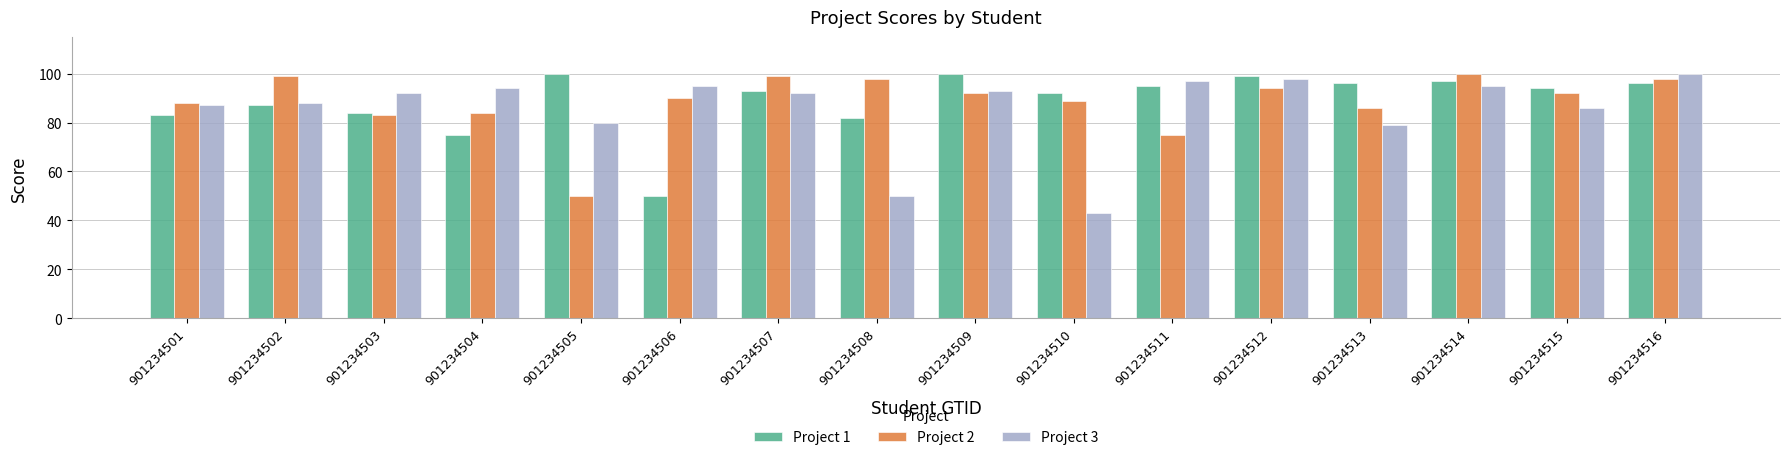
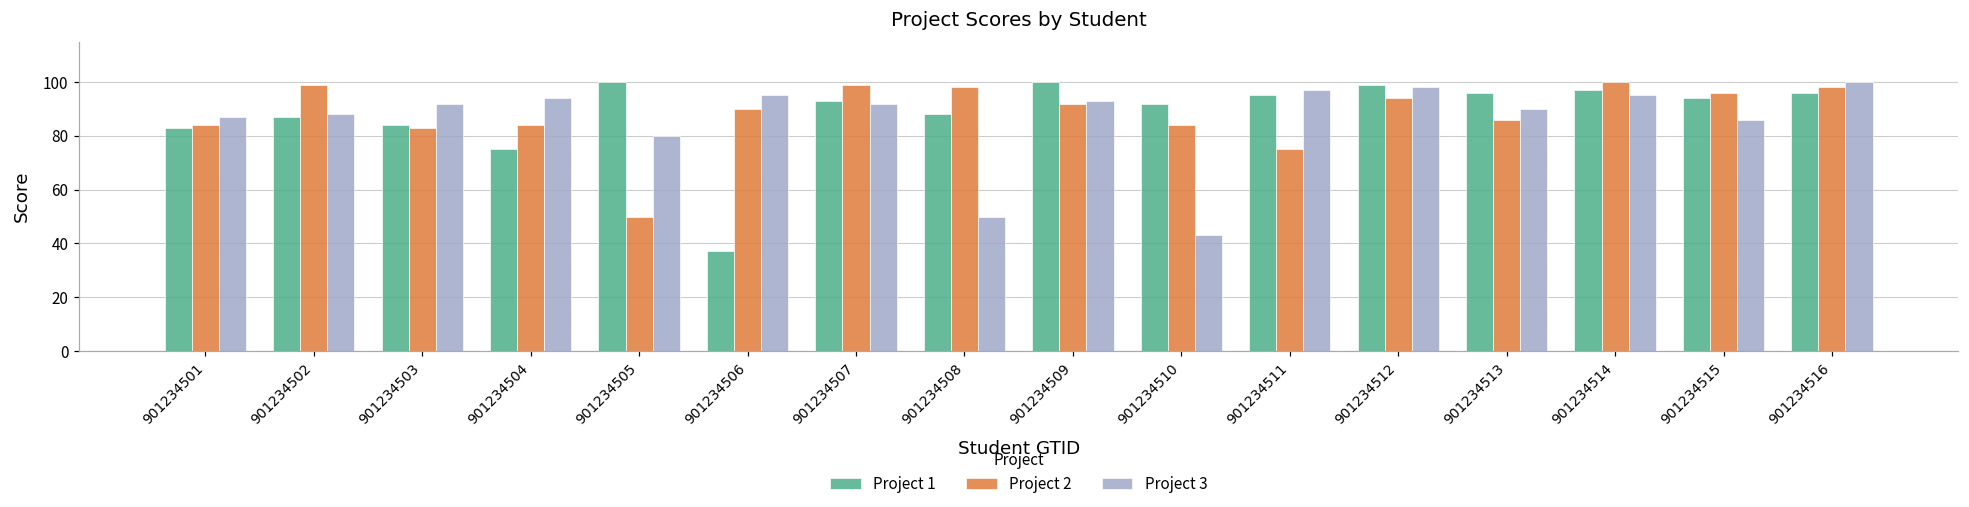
Project 2, 901234501: 88 -> 84
Project 1, 901234506: 50 -> 37
Project 1, 901234508: 82 -> 88
Project 2, 901234510: 89 -> 84
Project 3, 901234513: 79 -> 90
Project 2, 901234515: 92 -> 96
